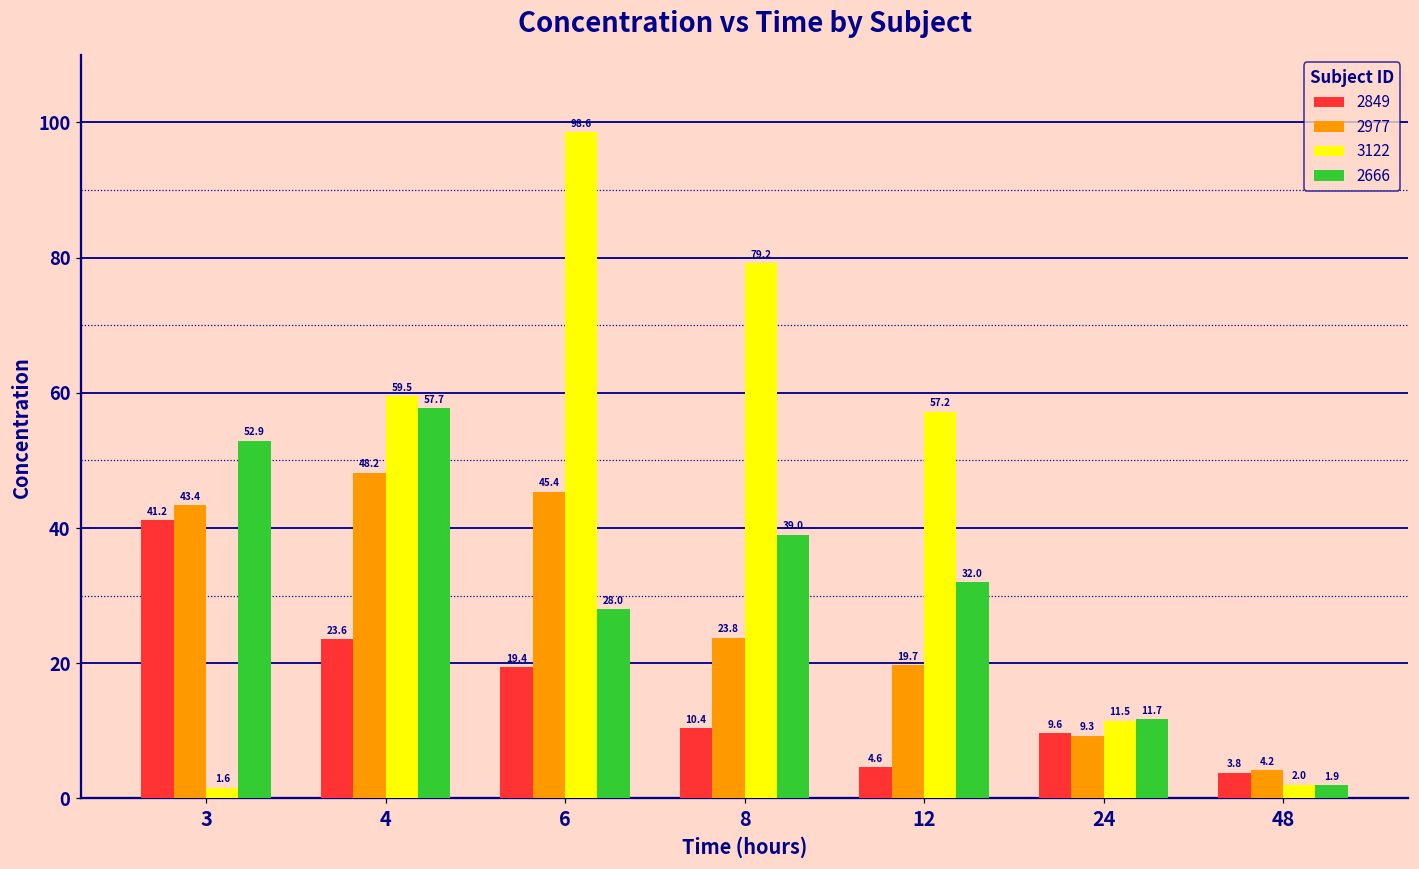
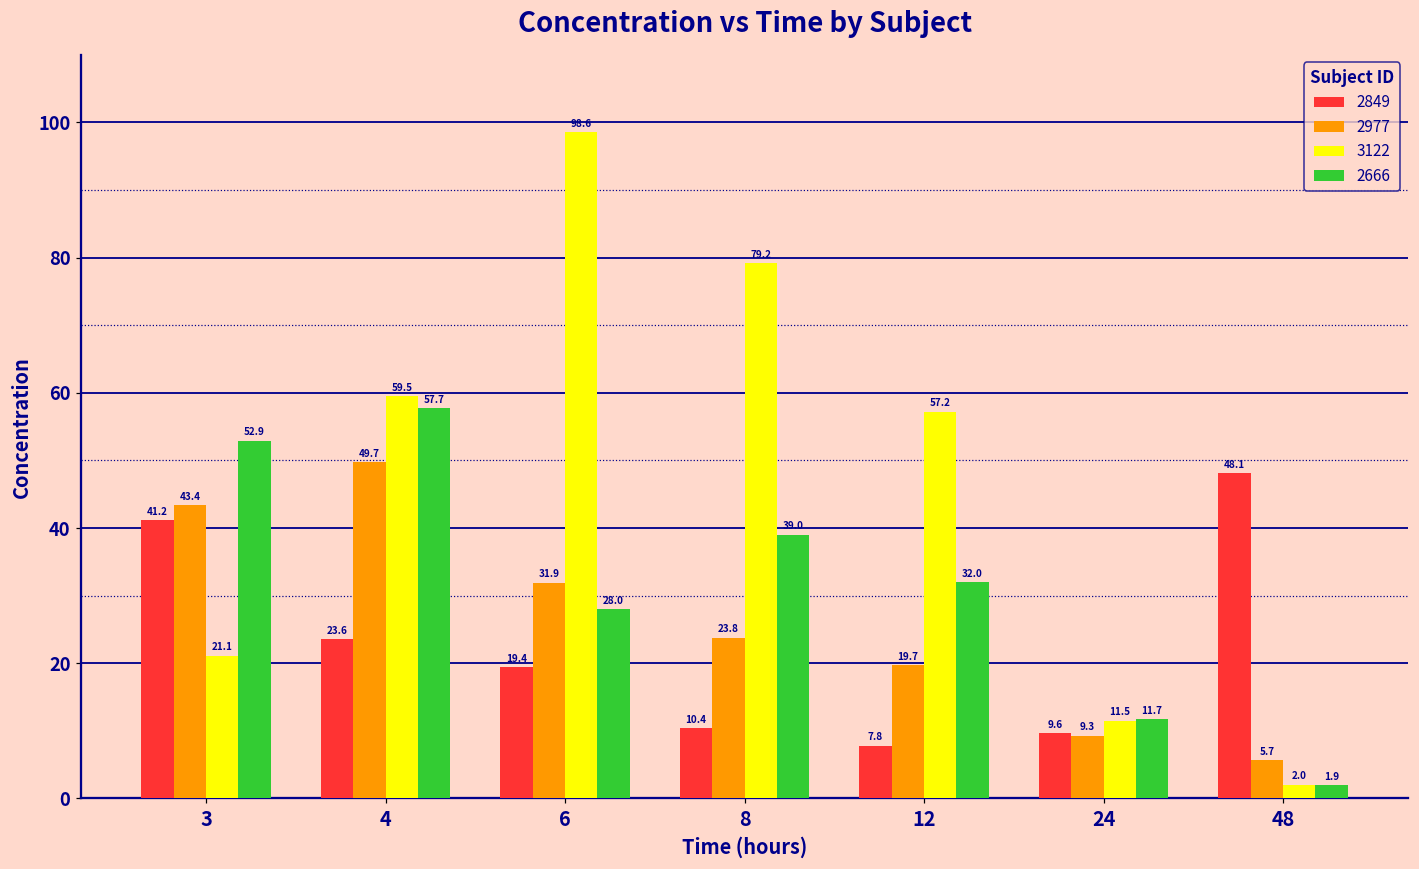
3122, 3: 1.6 -> 21.1
2977, 4: 48.2 -> 49.7
2977, 6: 45.4 -> 31.9
2849, 12: 4.6 -> 7.8
2849, 48: 3.8 -> 48.1
2977, 48: 4.2 -> 5.7
